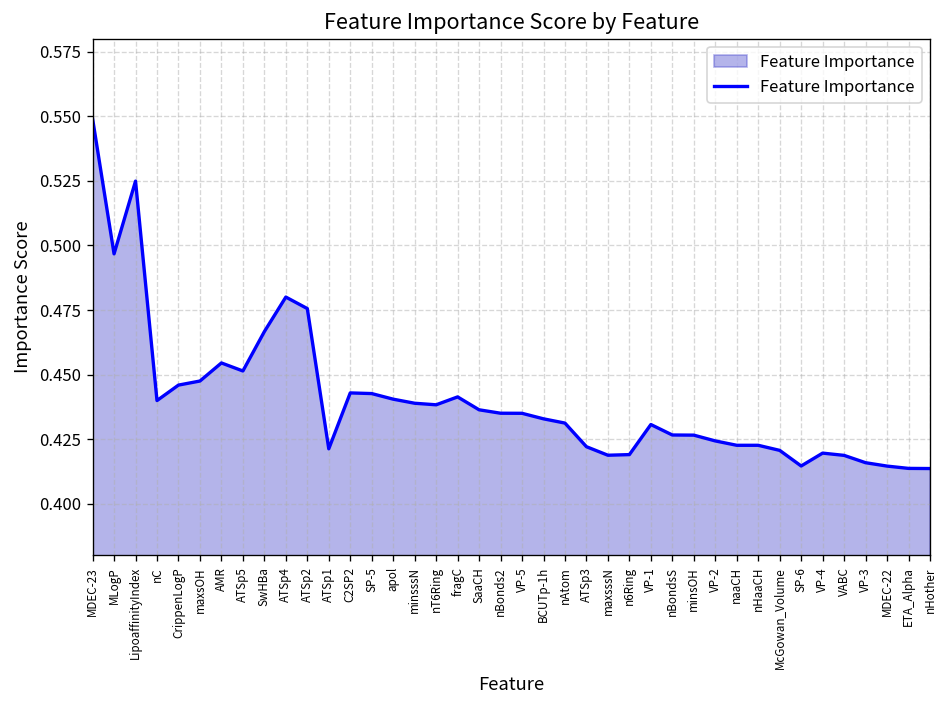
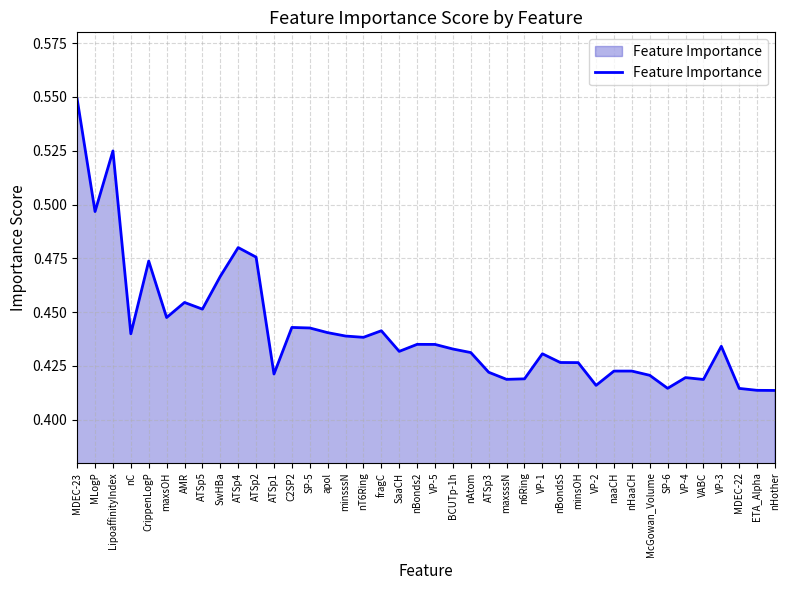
CrippenLogP: 0.446 -> 0.474
SaaCH: 0.436 -> 0.432
VP-2: 0.424 -> 0.416
VP-3: 0.416 -> 0.434
